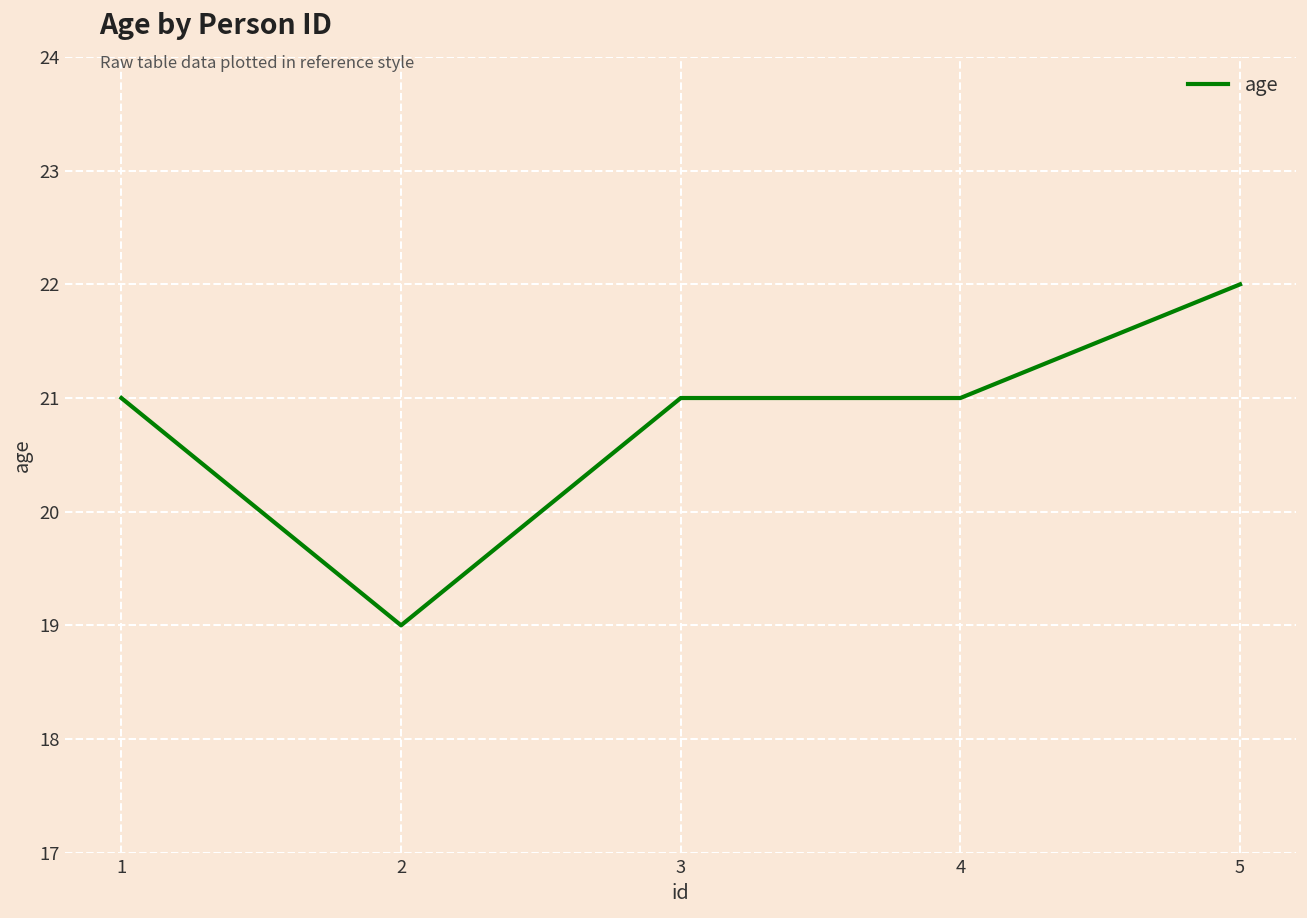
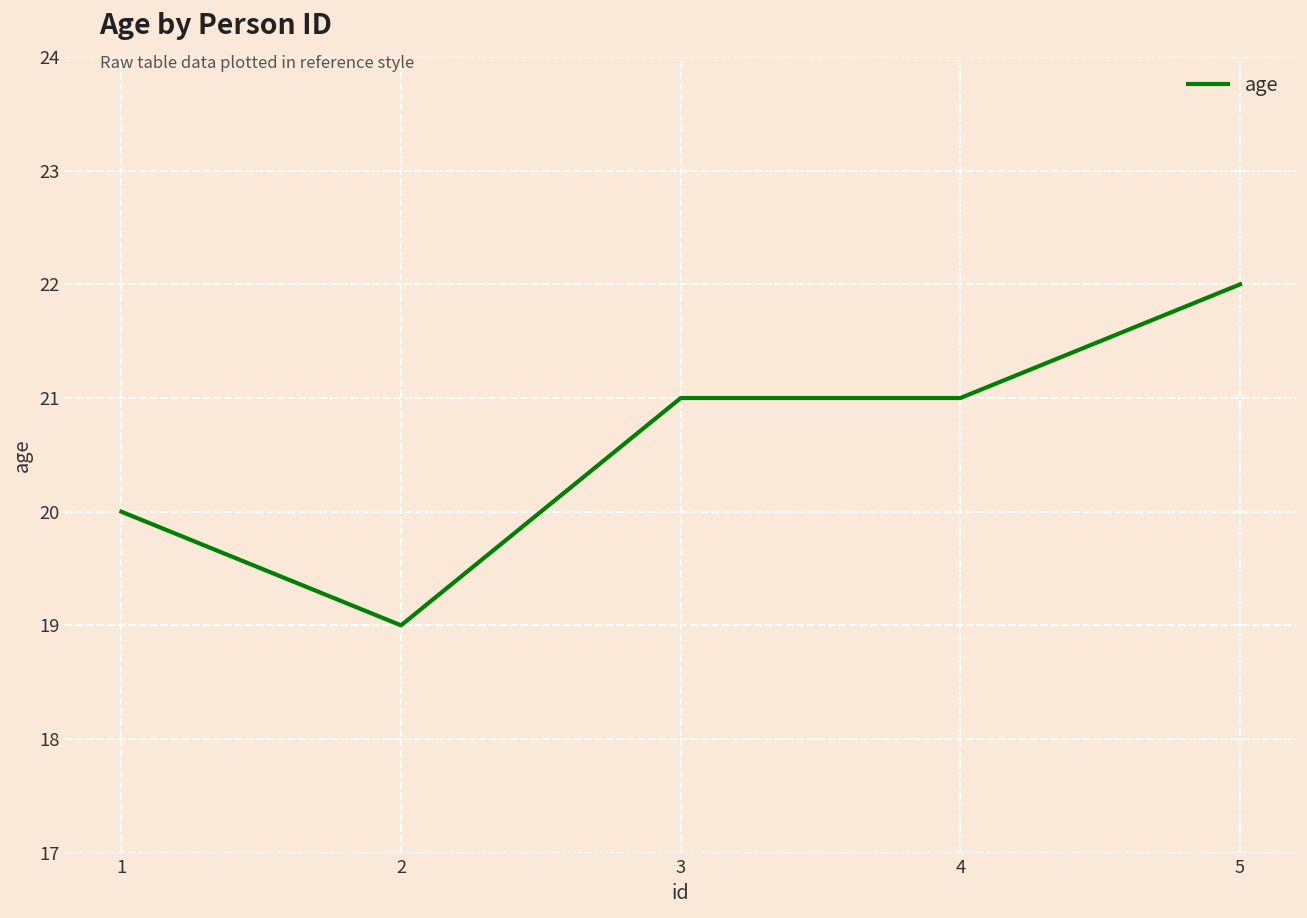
1: 21 -> 20
